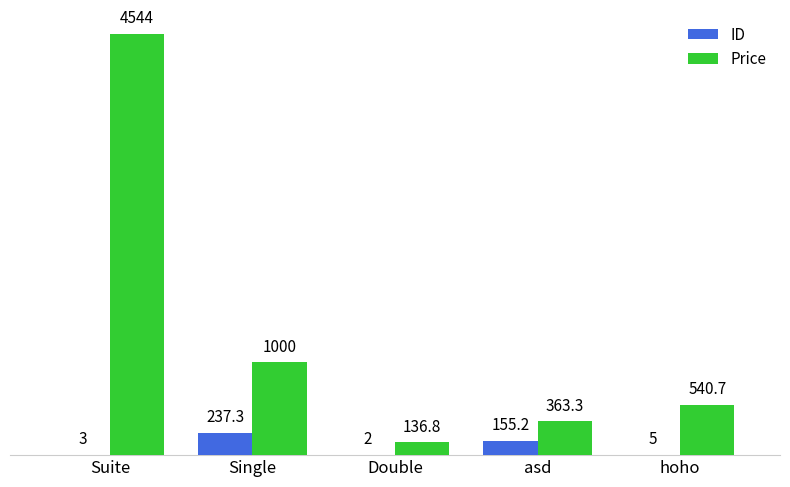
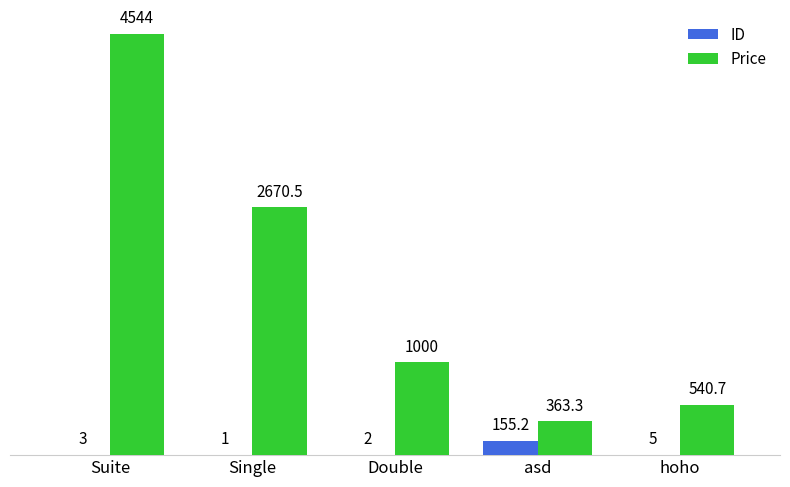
ID, Single: 237.3 -> 1
Price, Single: 1000 -> 2670.5
Price, Double: 136.8 -> 1000
